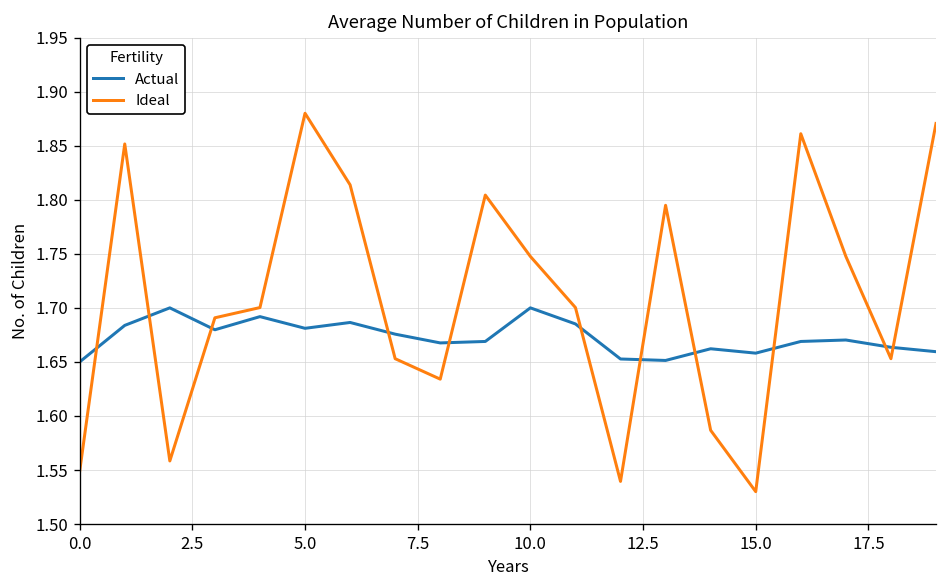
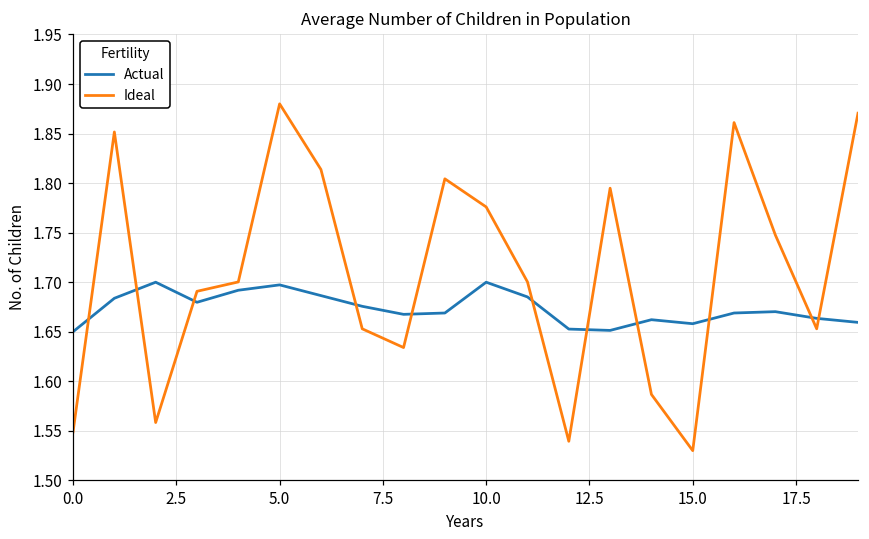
Actual, 5.0: 1.68 -> 1.70
Ideal, 10.0: 1.75 -> 1.78
